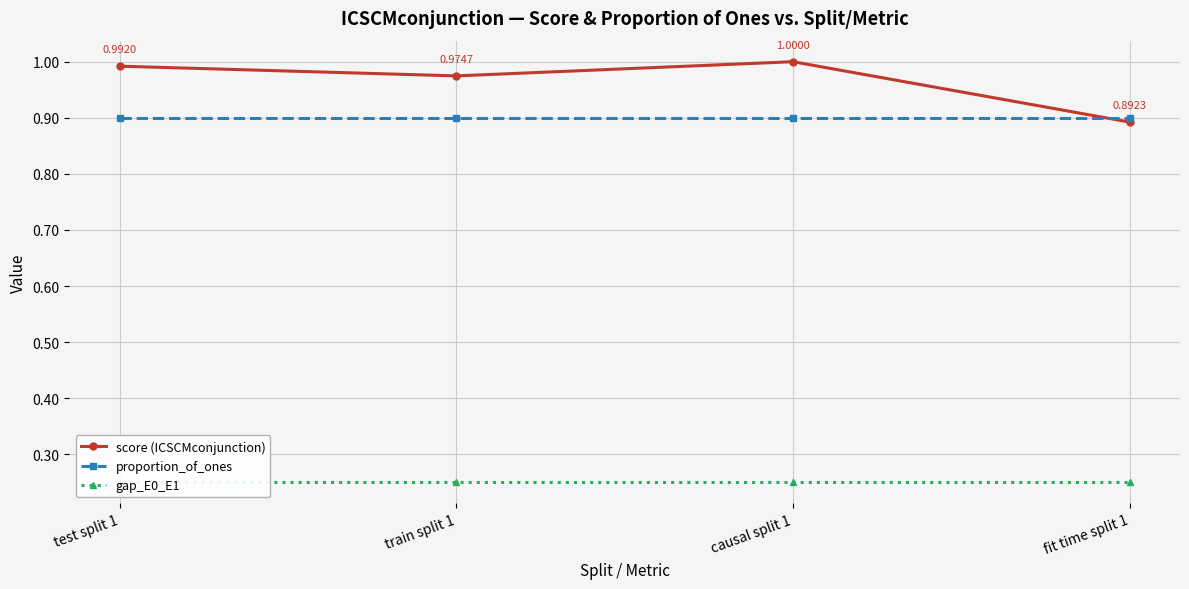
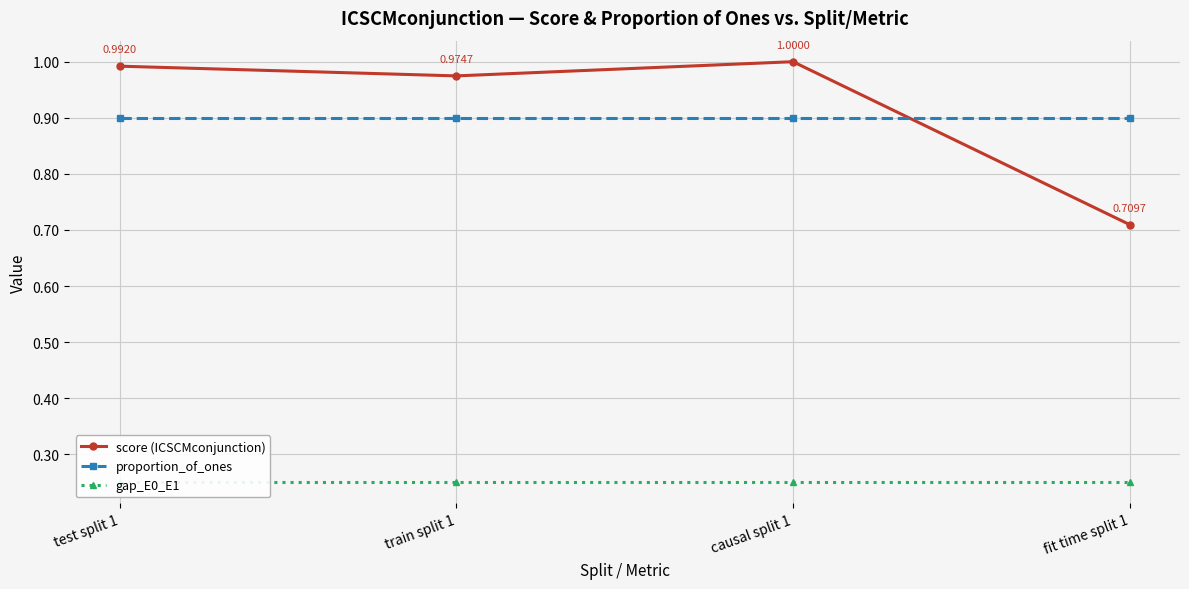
score (ICSCMconjunction), fit time split 1: 0.8923 -> 0.7097
